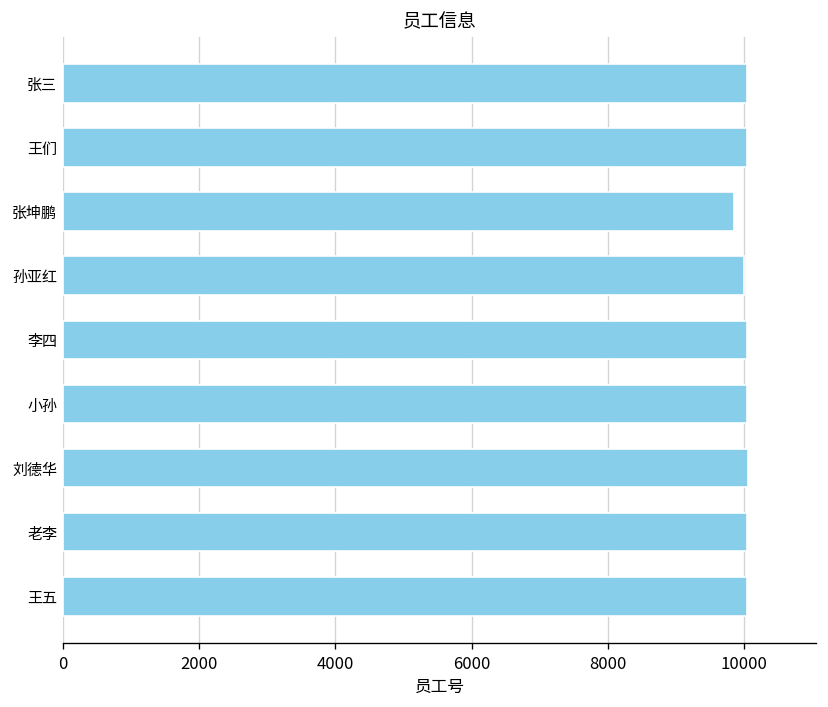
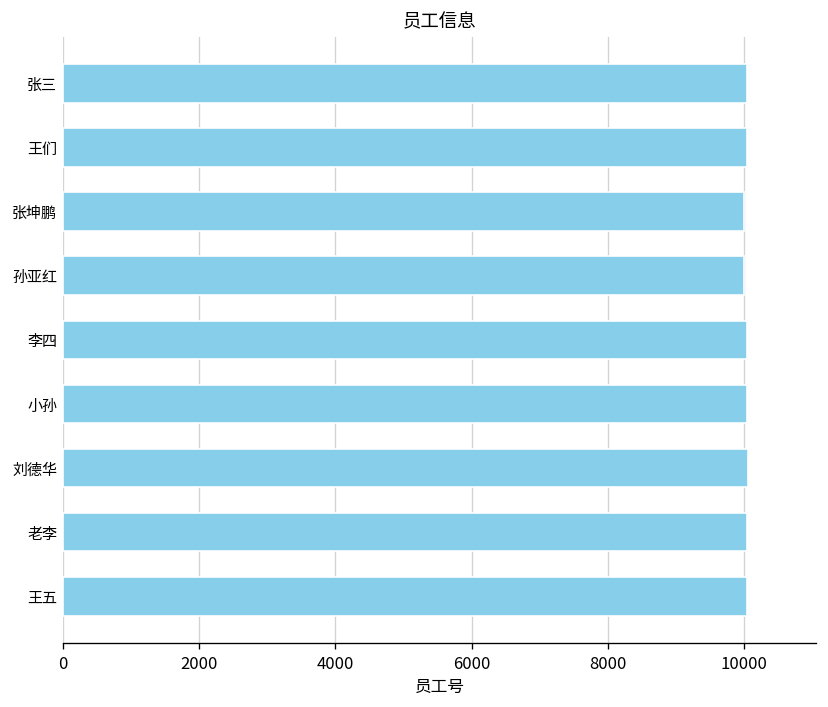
张坤鹏: 9800 -> 10000
